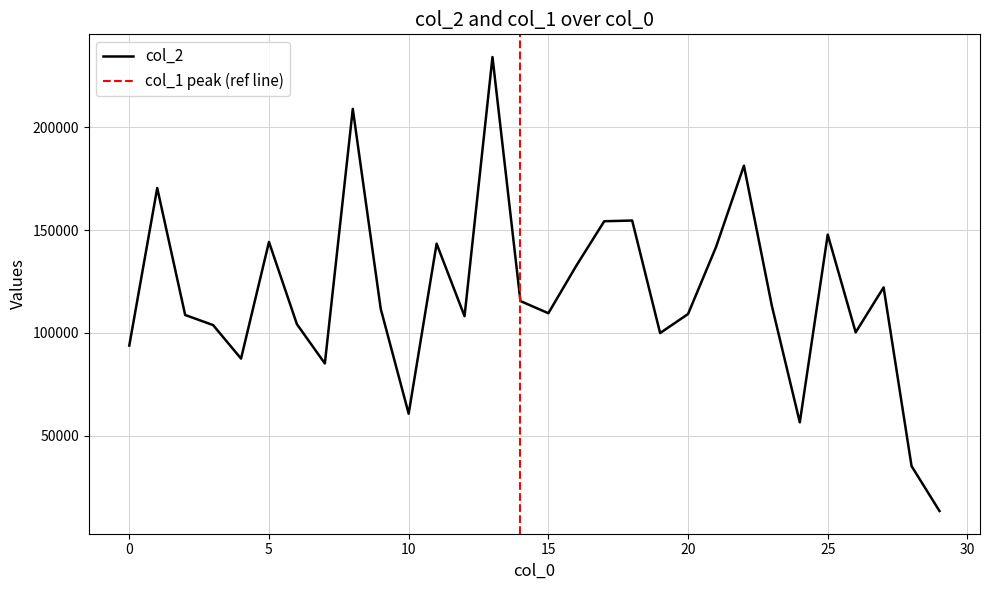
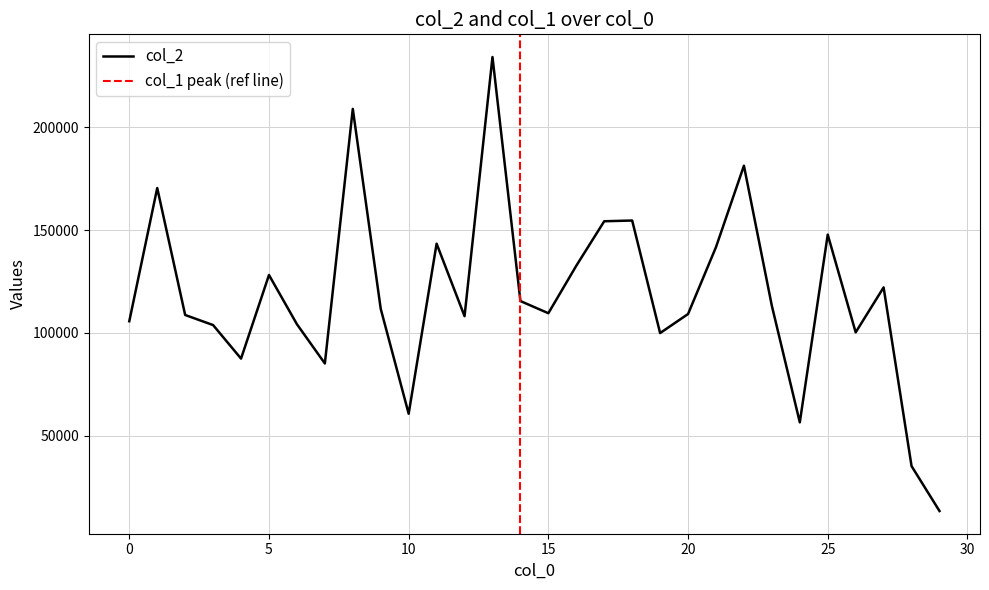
0: 94000 -> 106000
5: 144000 -> 128000
